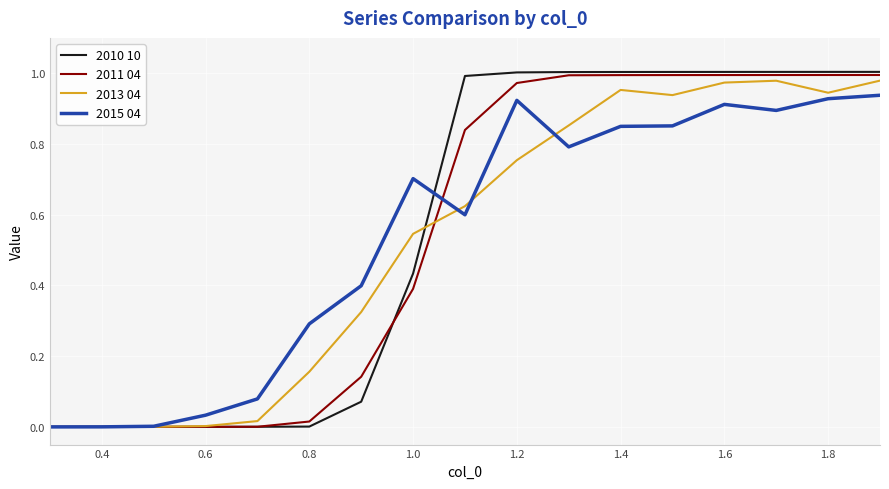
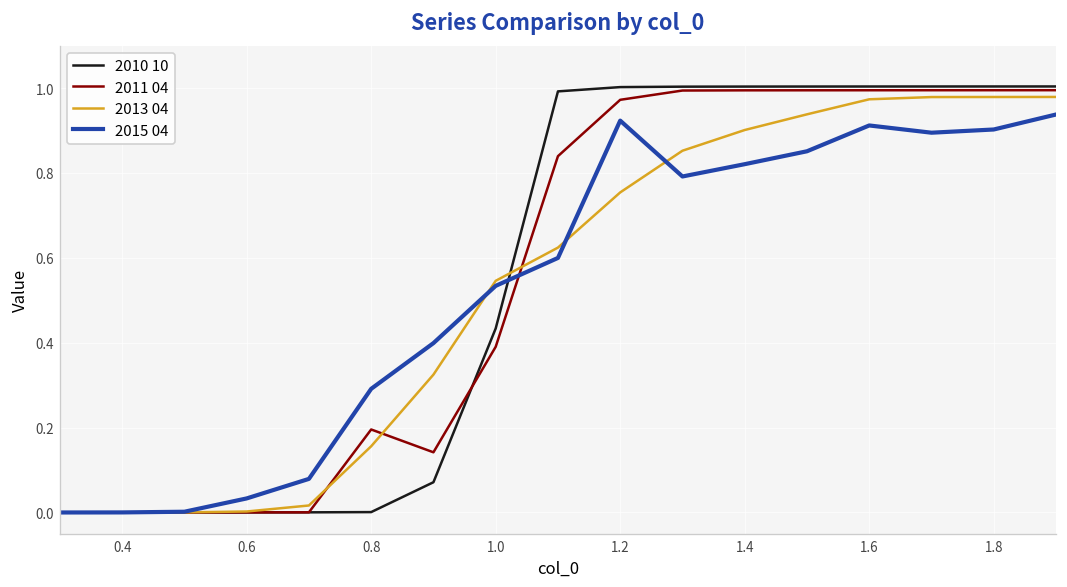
2011 04, 0.8: 0.02 -> 0.20
2015 04, 1.0: 0.70 -> 0.53
2013 04, 1.4: 0.95 -> 0.90
2015 04, 1.4: 0.85 -> 0.82
2013 04, 1.8: 0.94 -> 0.98
2015 04, 1.8: 0.93 -> 0.90
